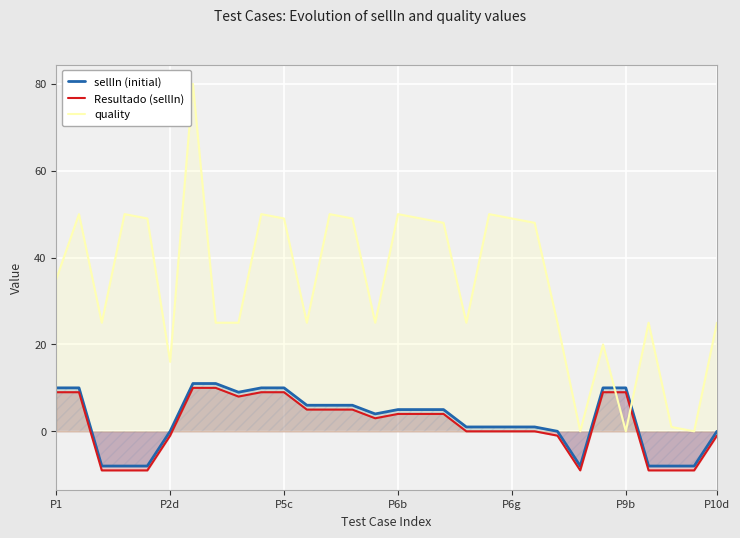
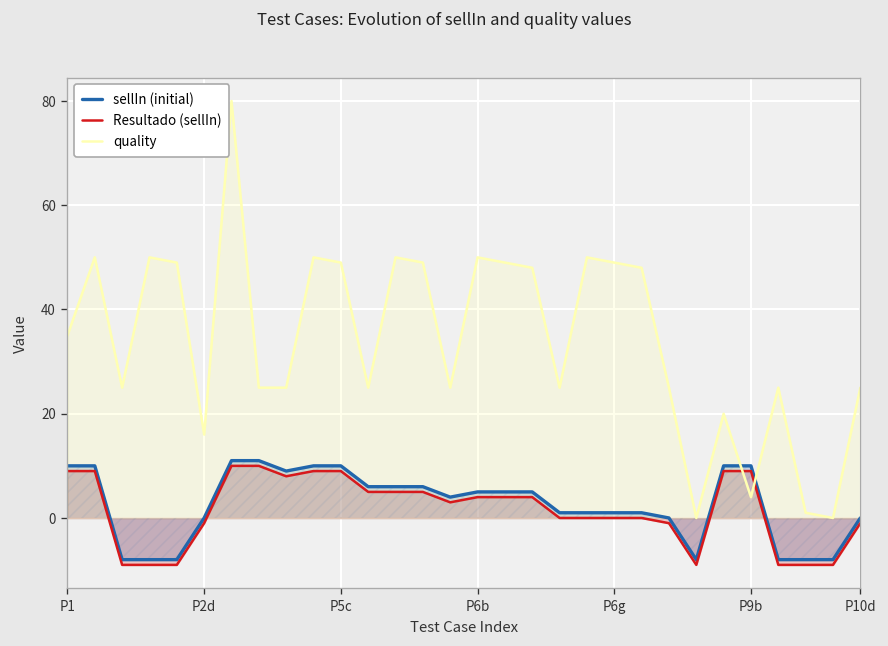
quality, P9b: 0 -> 4
